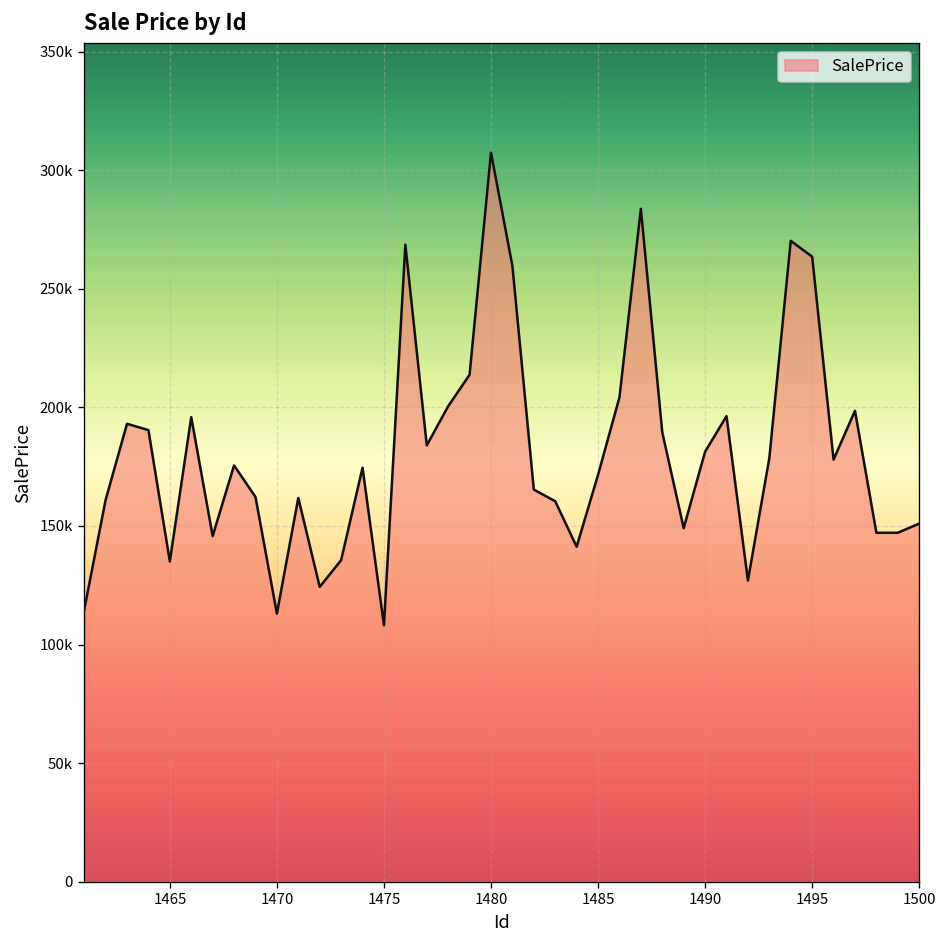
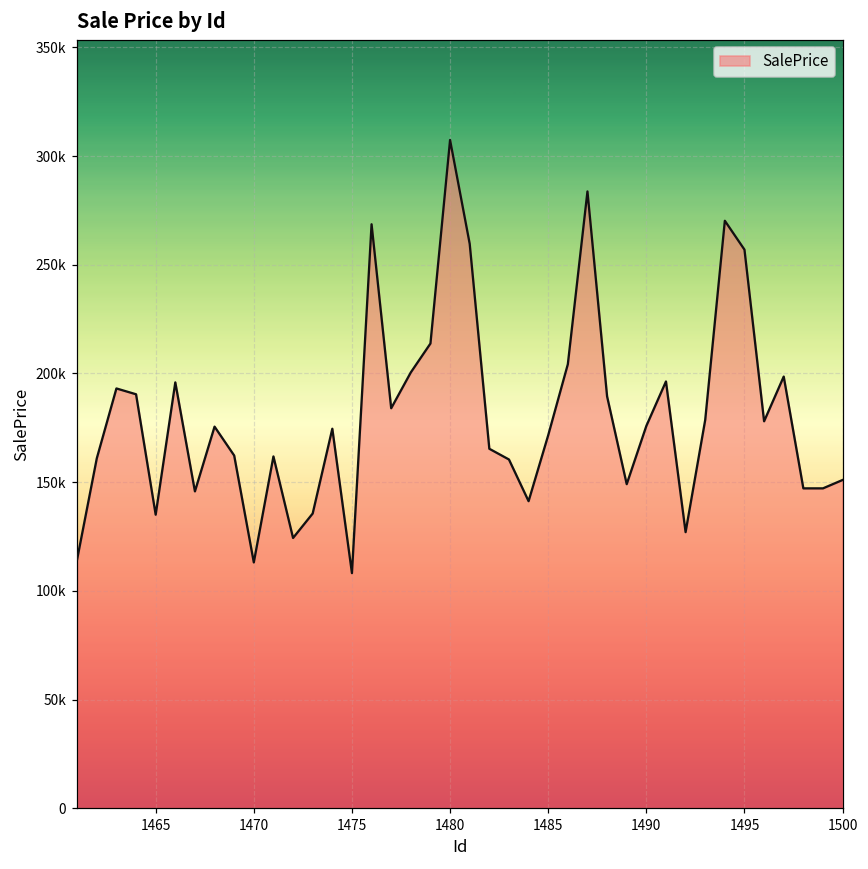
1490: 181000 -> 176000
1495: 264000 -> 257000
